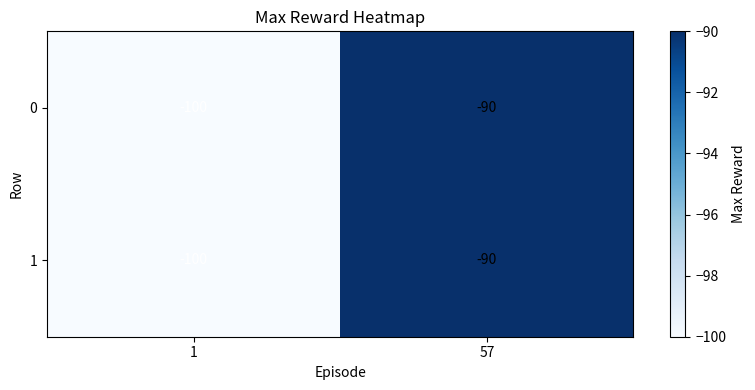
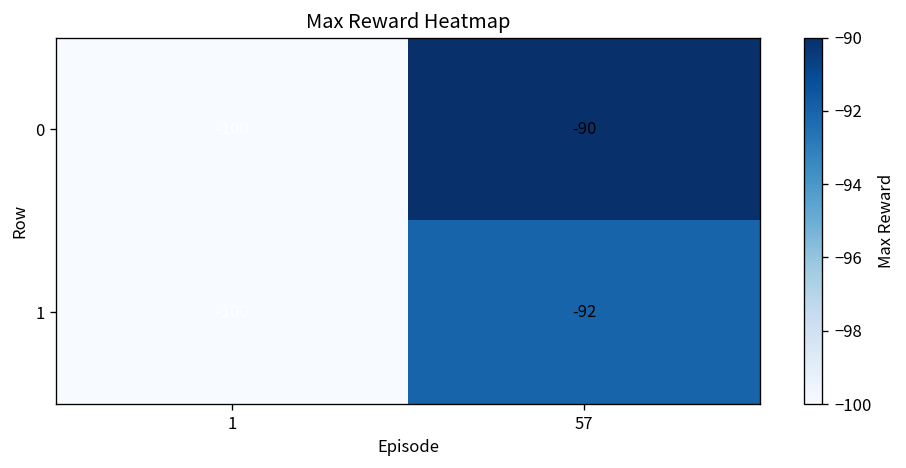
1, 57: -90 -> -92
